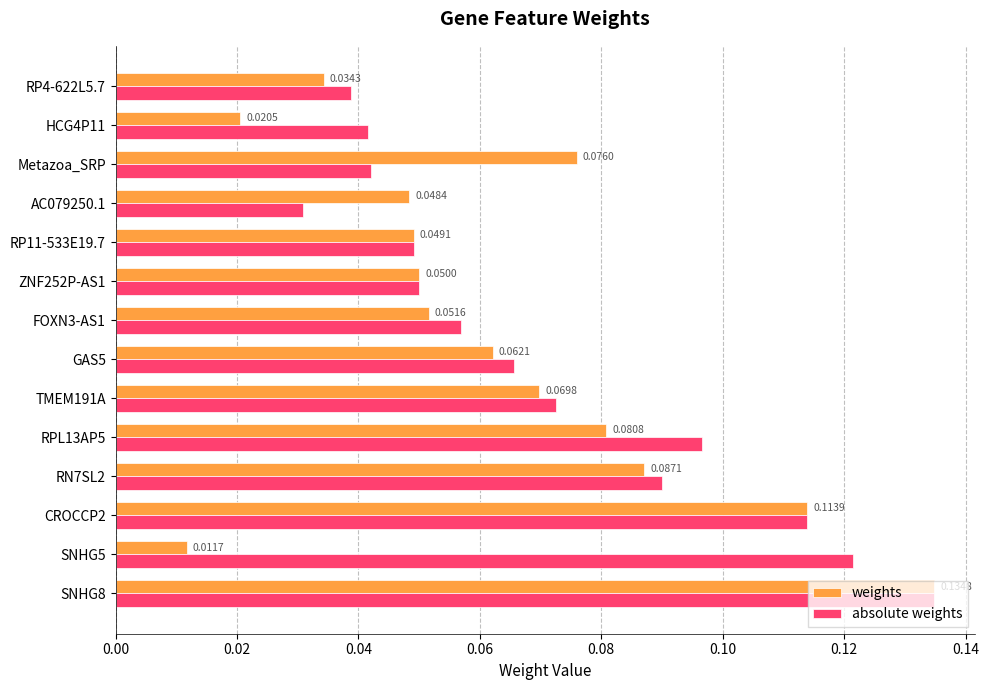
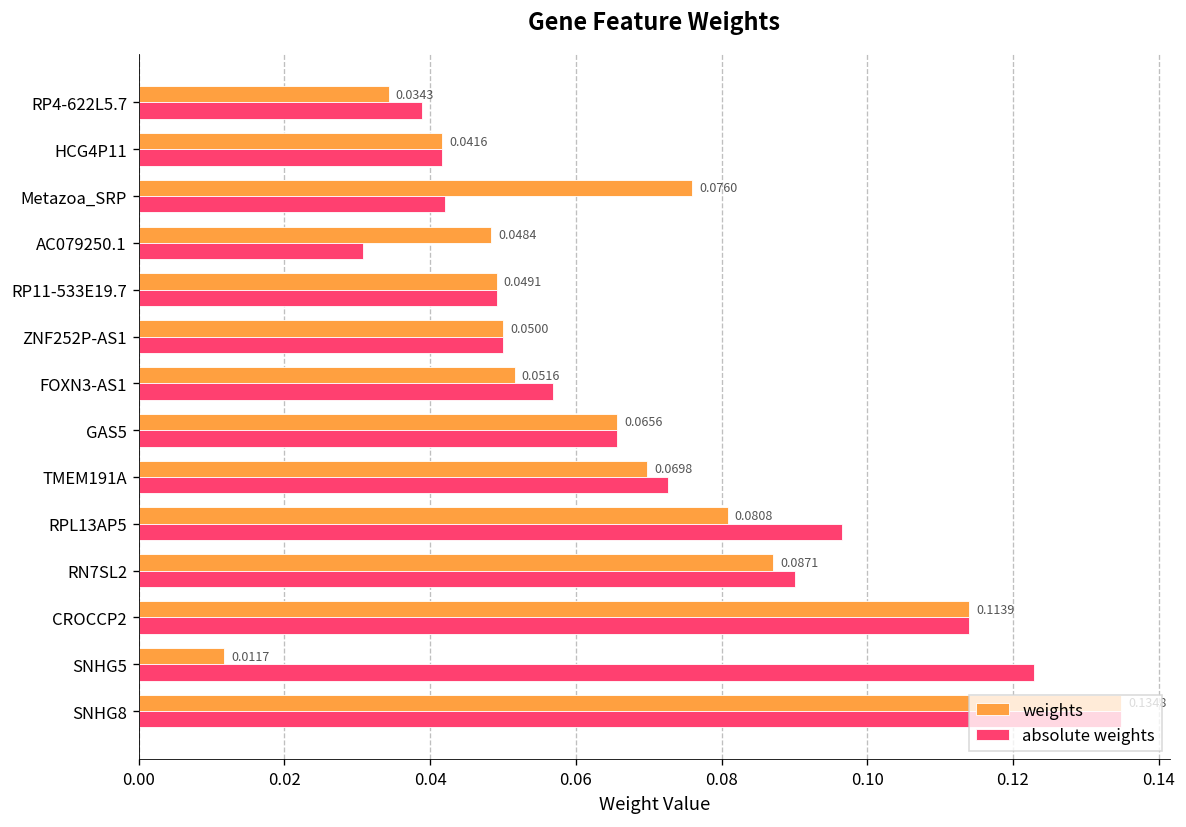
weights, HCG4P11: 0.0205 -> 0.0416
weights, GAS5: 0.0621 -> 0.0656
absolute weights, SNHG5: 0.122 -> 0.123
